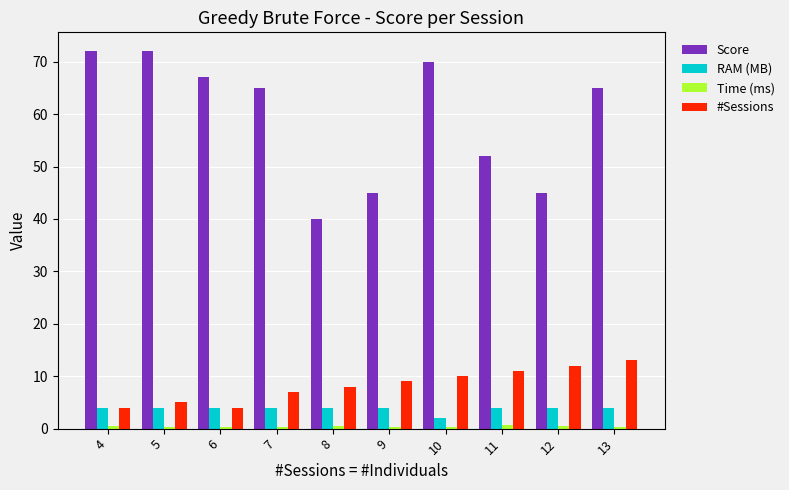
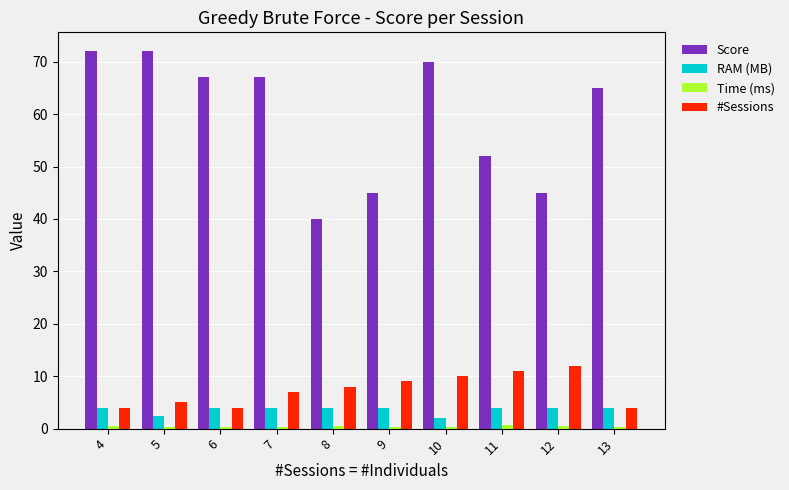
RAM (MB), 5: 4 -> 2
Score, 7: 65 -> 67
#Sessions, 13: 13 -> 4
